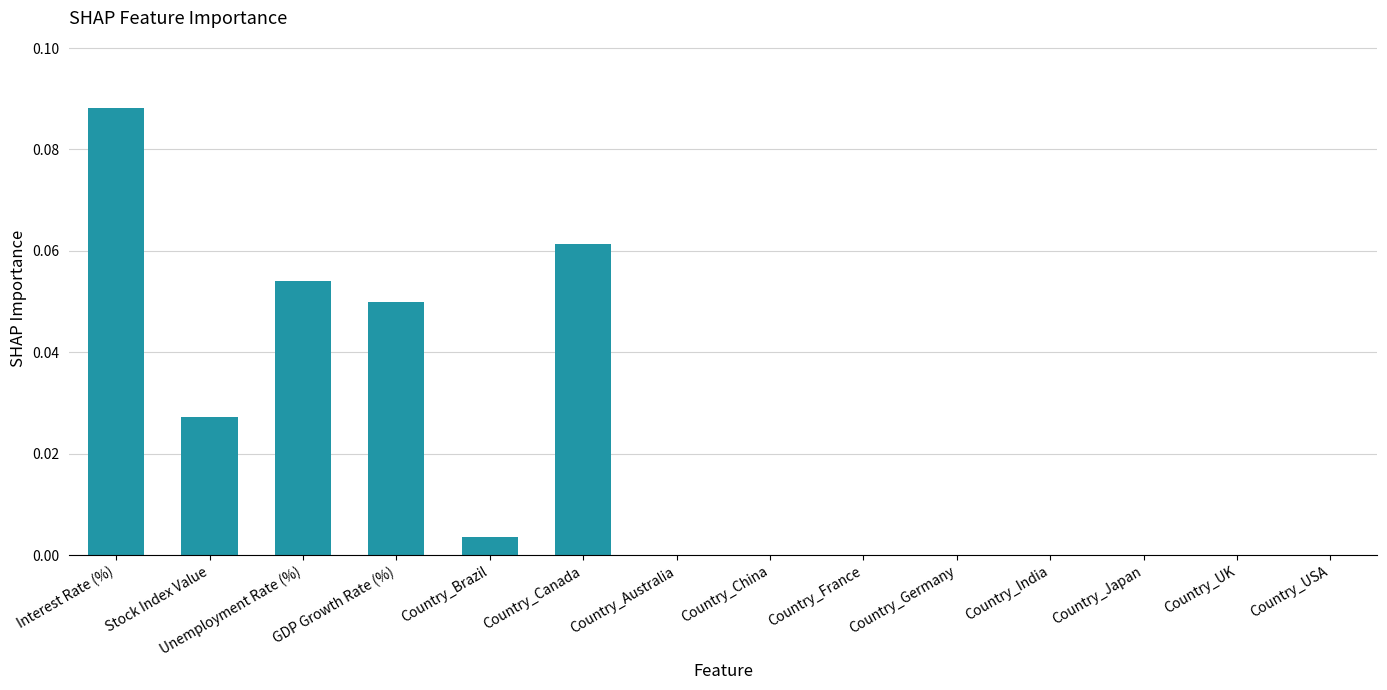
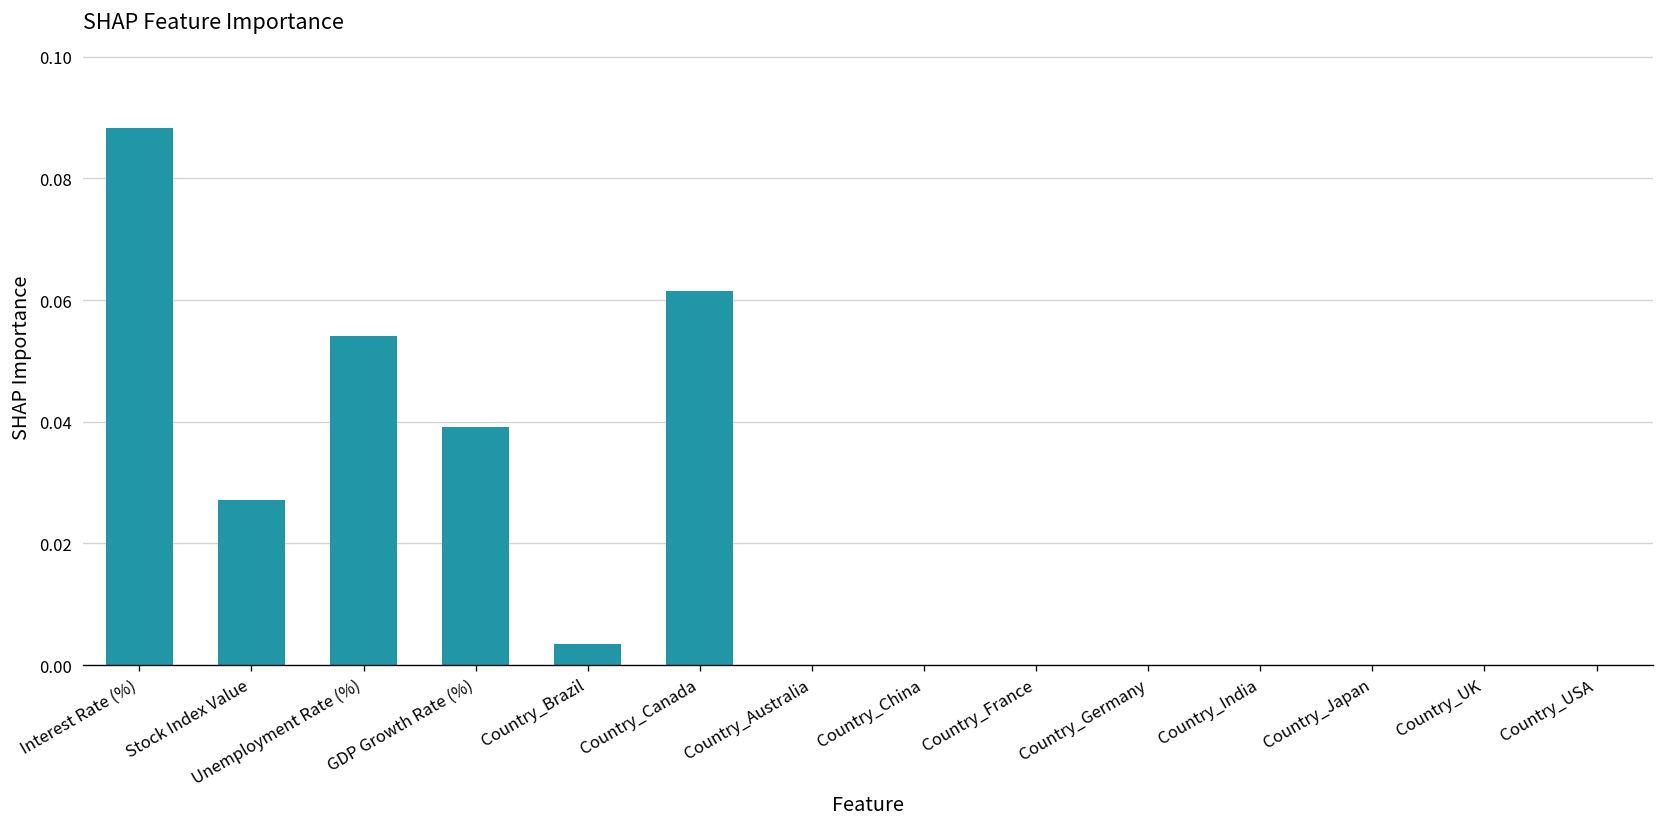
GDP Growth Rate (%): 0.050 -> 0.039
